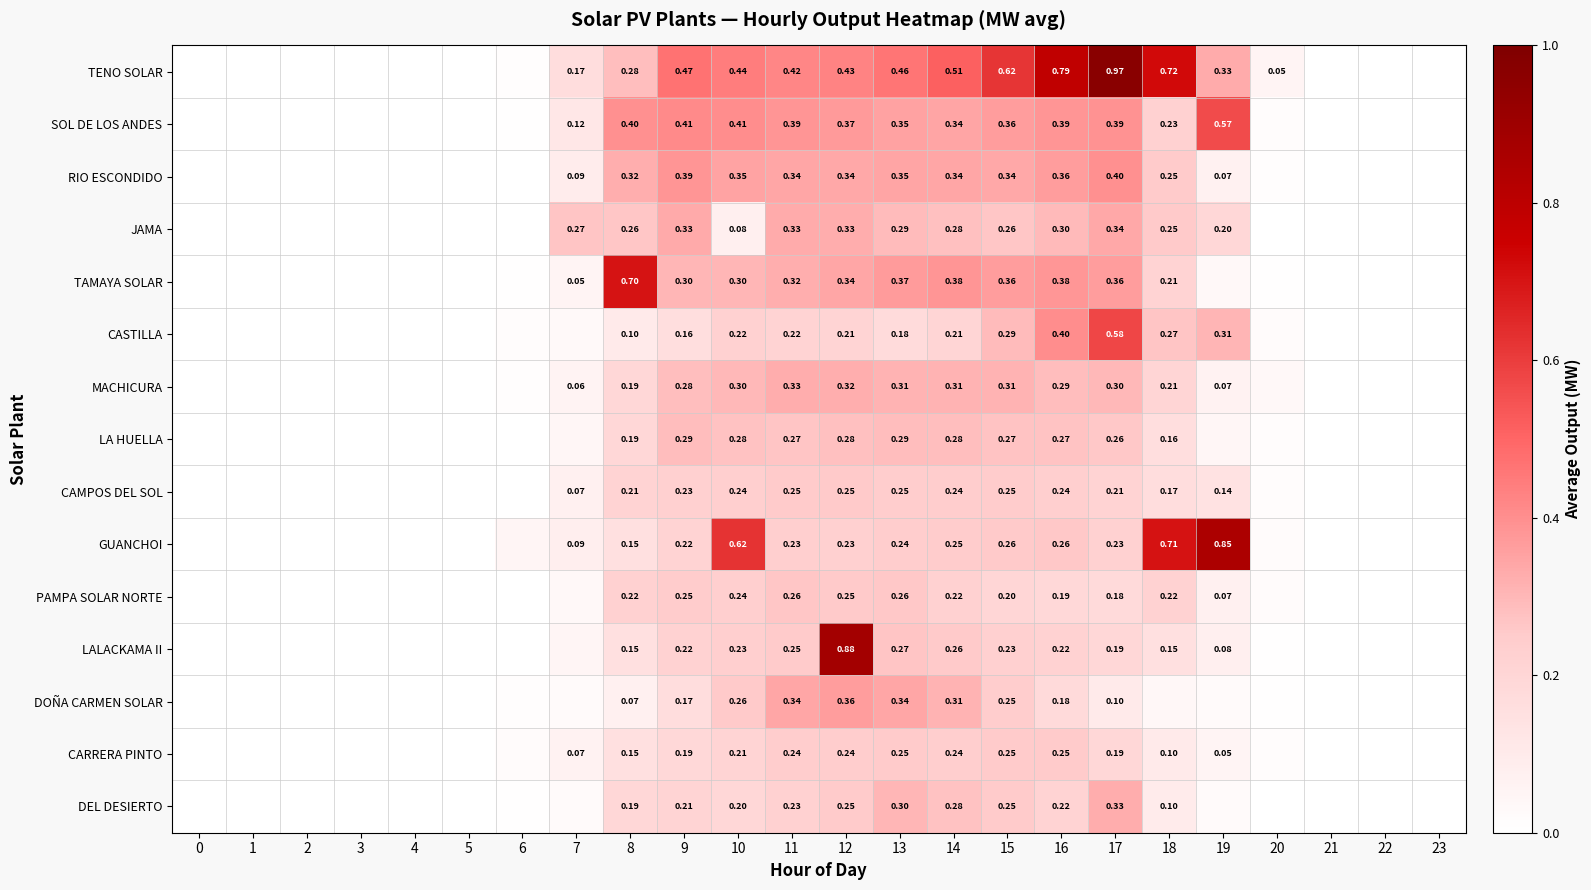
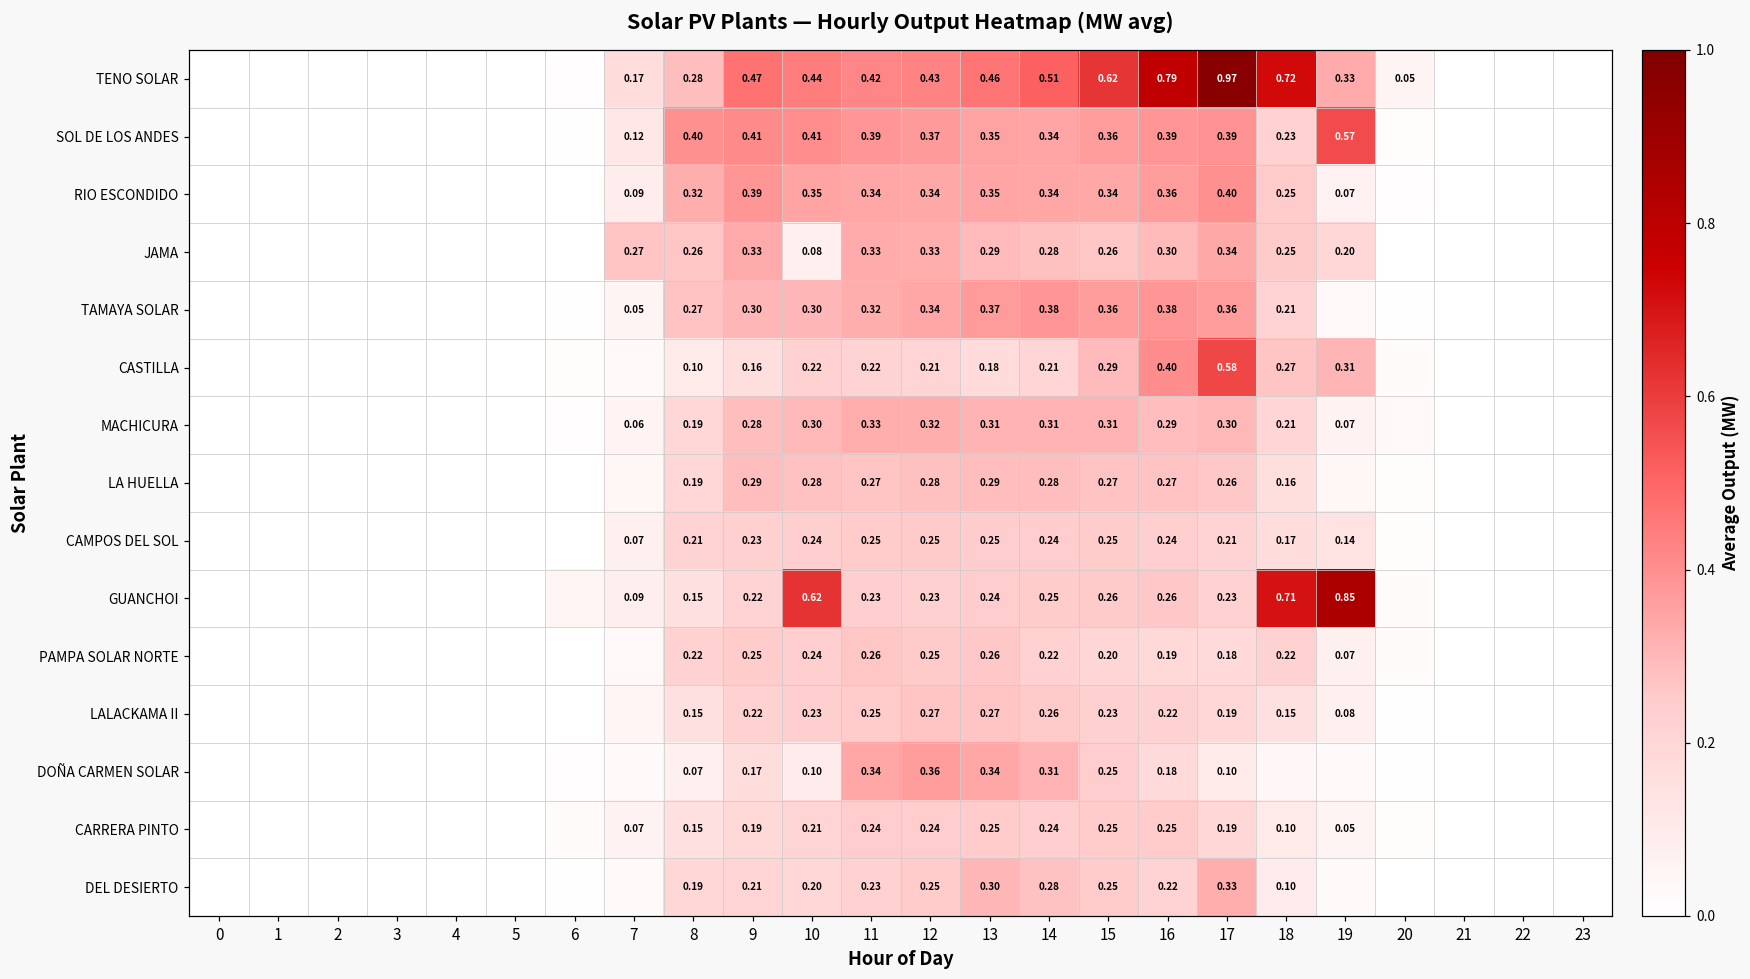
TAMAYA SOLAR, 8: 0.70 -> 0.27
LALACKAMA II, 12: 0.88 -> 0.27
DOÑA CARMEN SOLAR, 10: 0.26 -> 0.10
